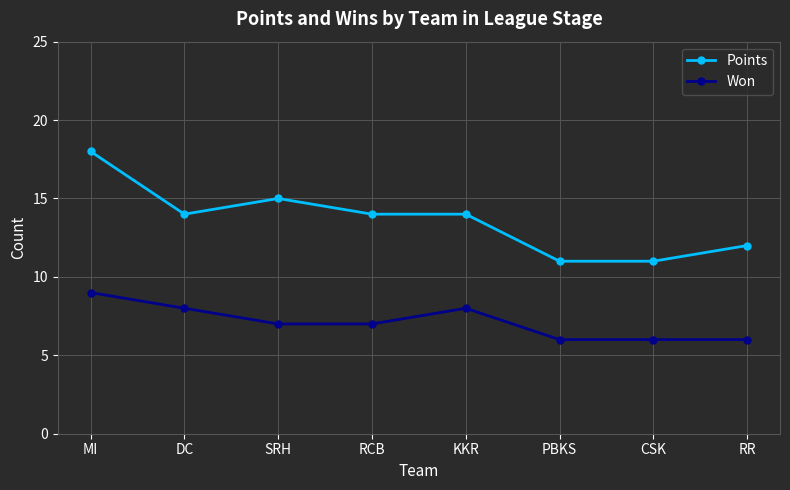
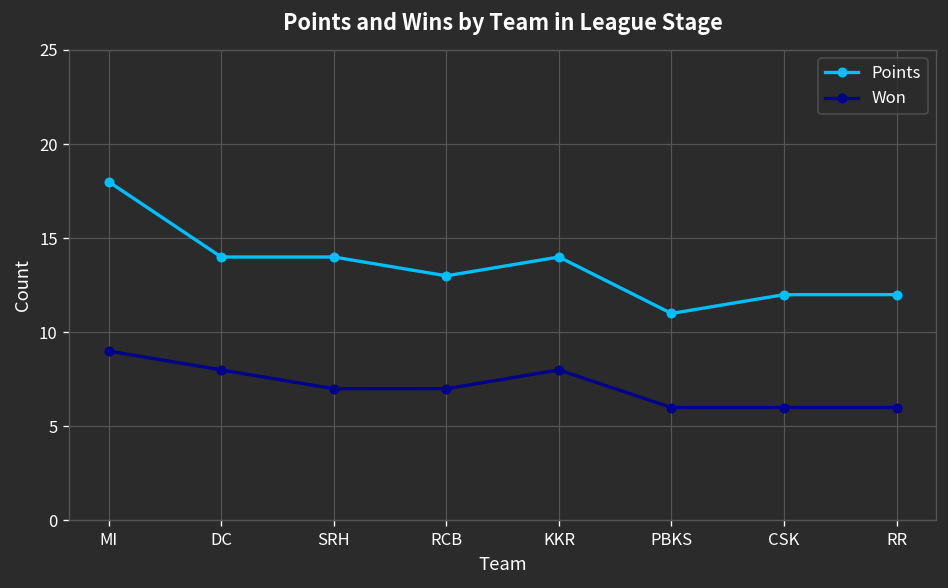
Points, SRH: 15 -> 14
Points, RCB: 14 -> 13
Points, CSK: 11 -> 12
